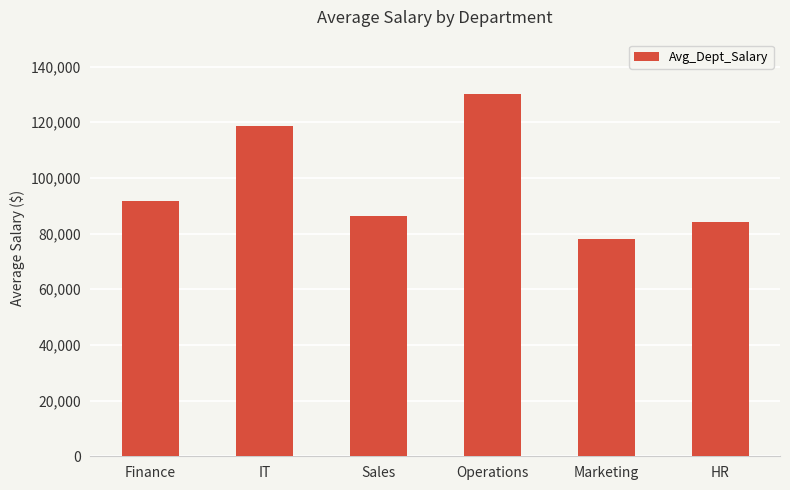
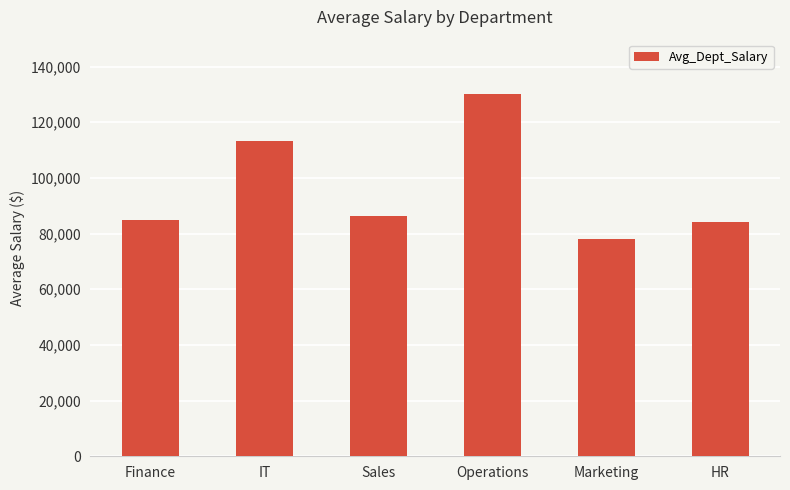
Finance: 92,000 -> 85,000
IT: 119,000 -> 113,000
